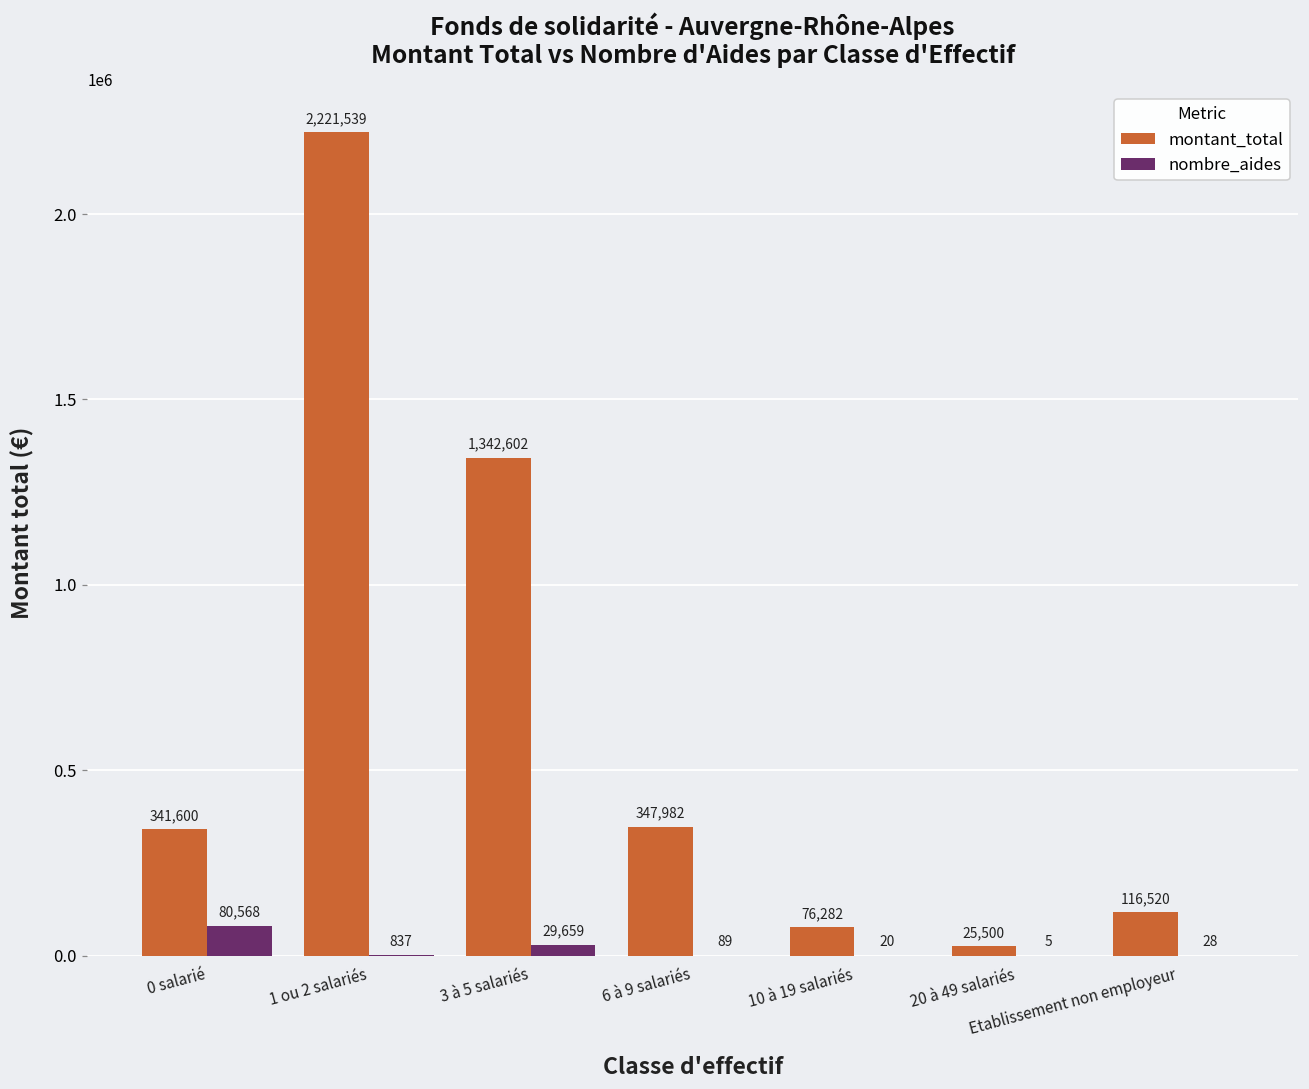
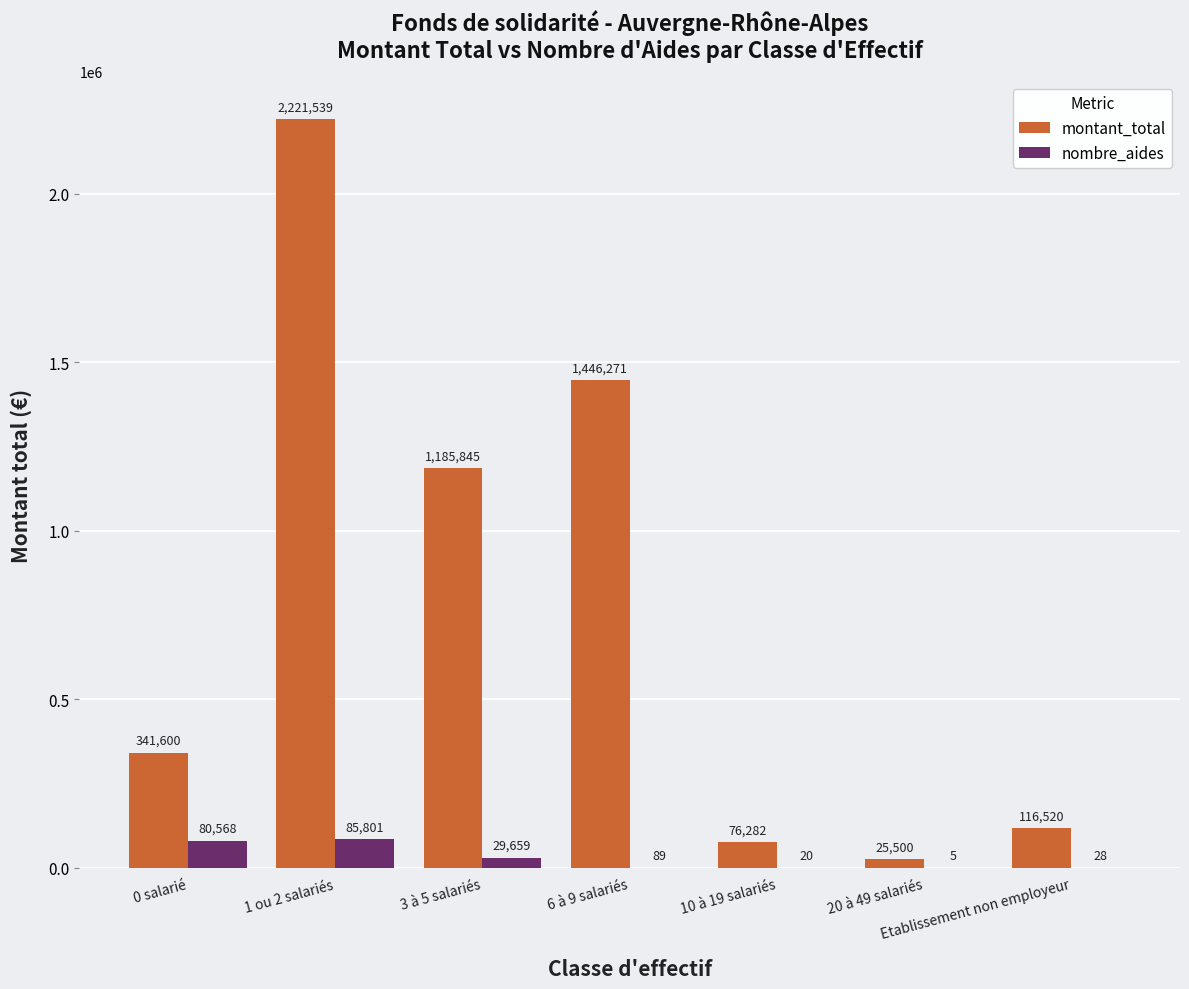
nombre_aides, 1 ou 2 salariés: 837 -> 85,801
montant_total, 3 à 5 salariés: 1,342,602 -> 1,185,845
montant_total, 6 à 9 salariés: 347,982 -> 1,446,271
